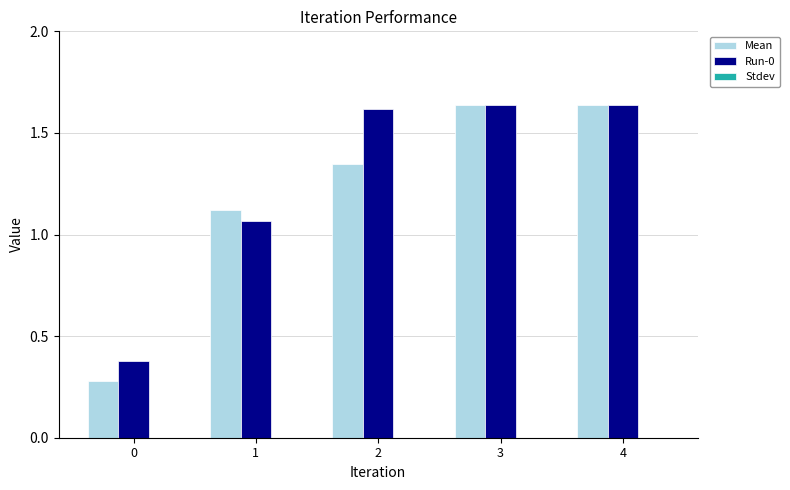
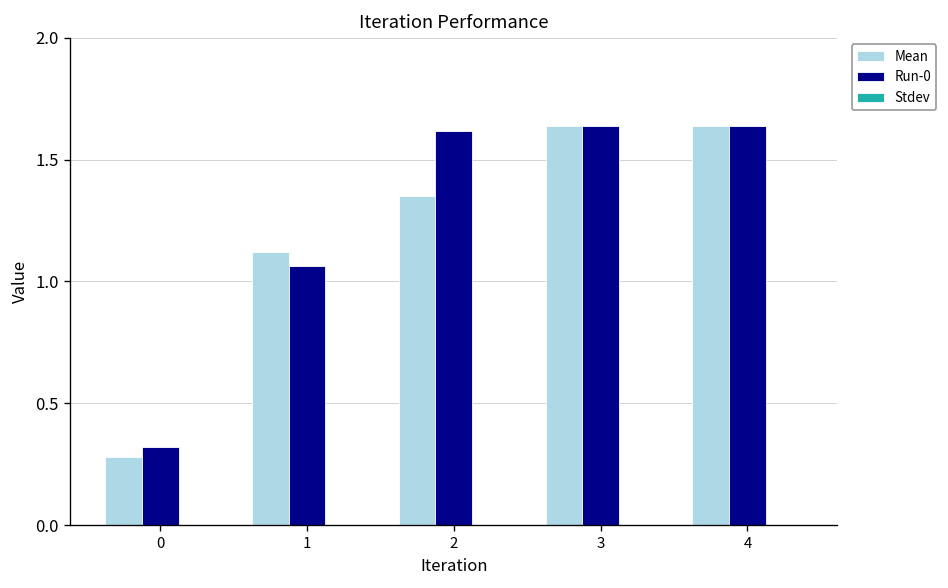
Run-0, 0: 0.38 -> 0.32
